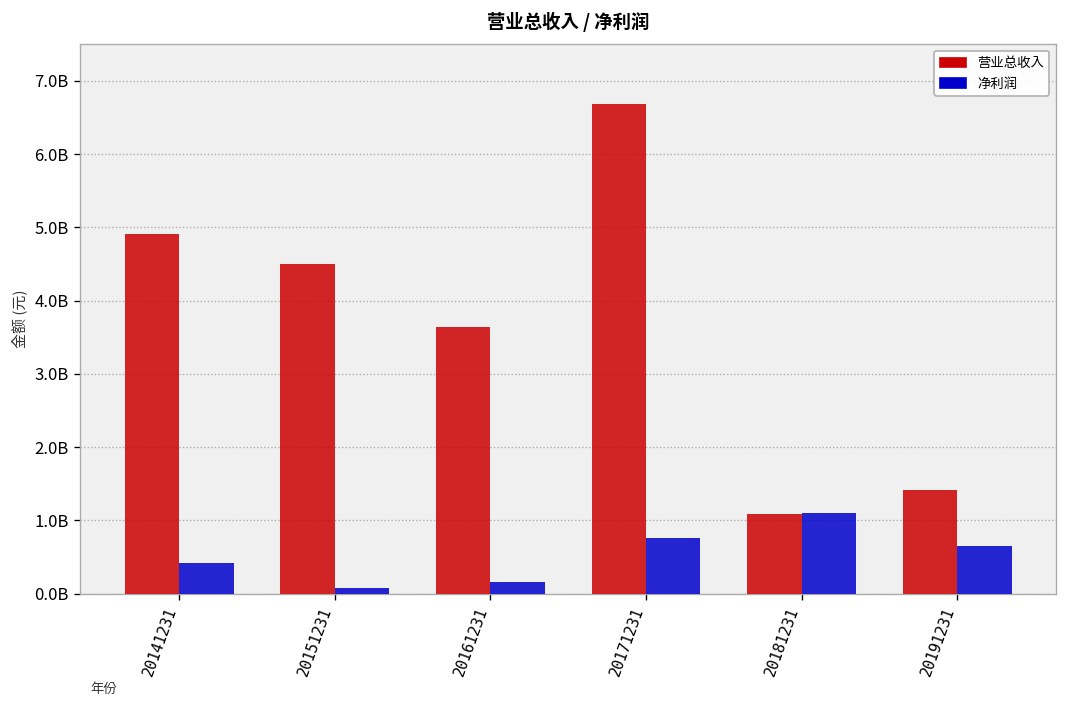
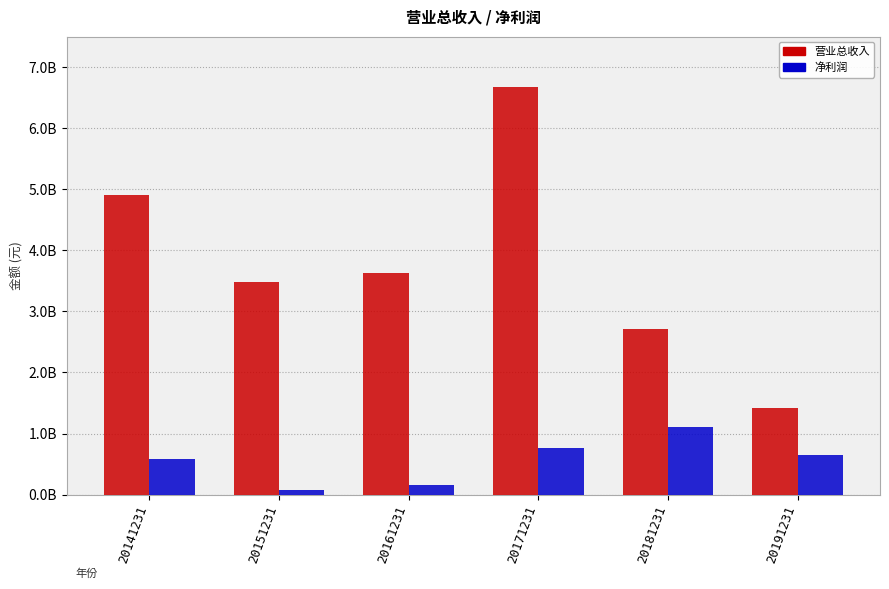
净利润, 20141231: 400000000 -> 600000000
营业总收入, 20151231: 4500000000 -> 3500000000
营业总收入, 20181231: 1100000000 -> 2700000000
